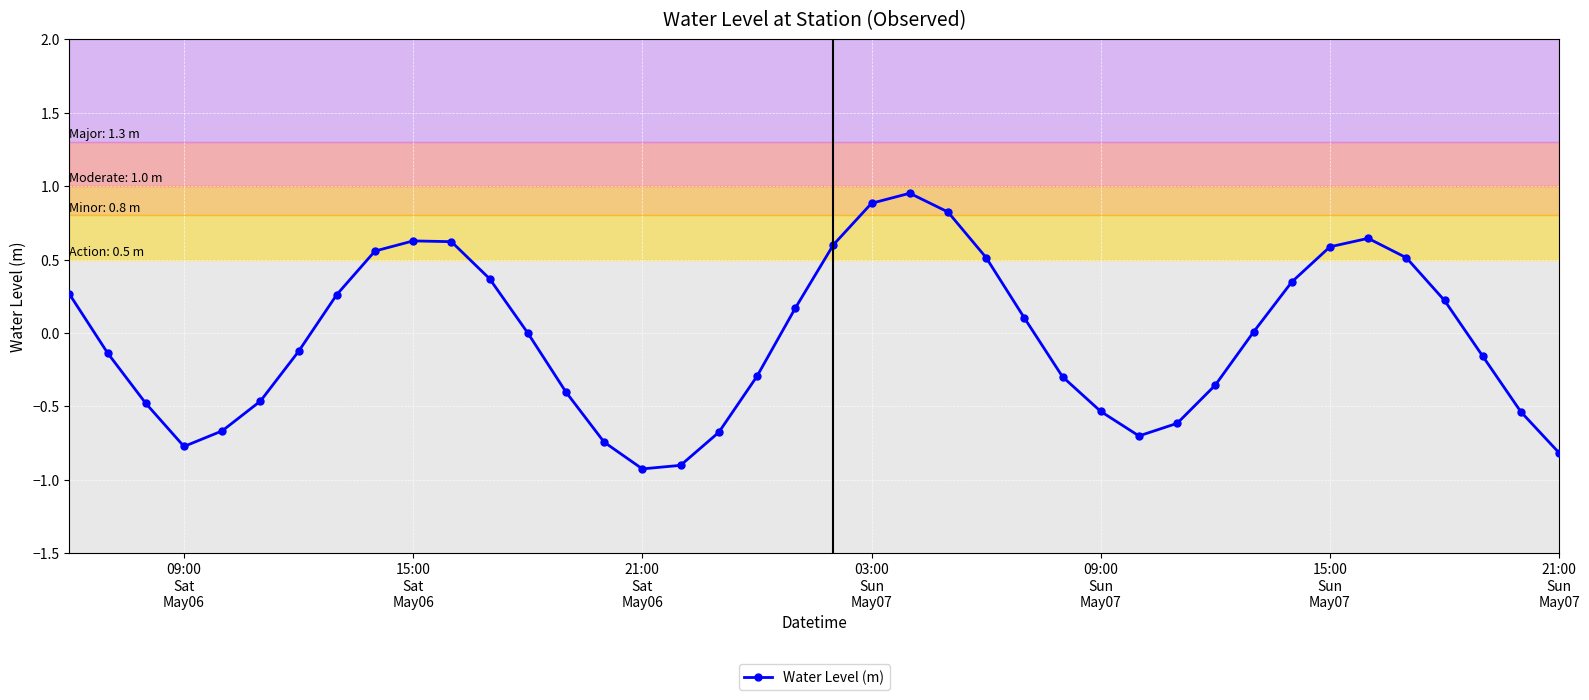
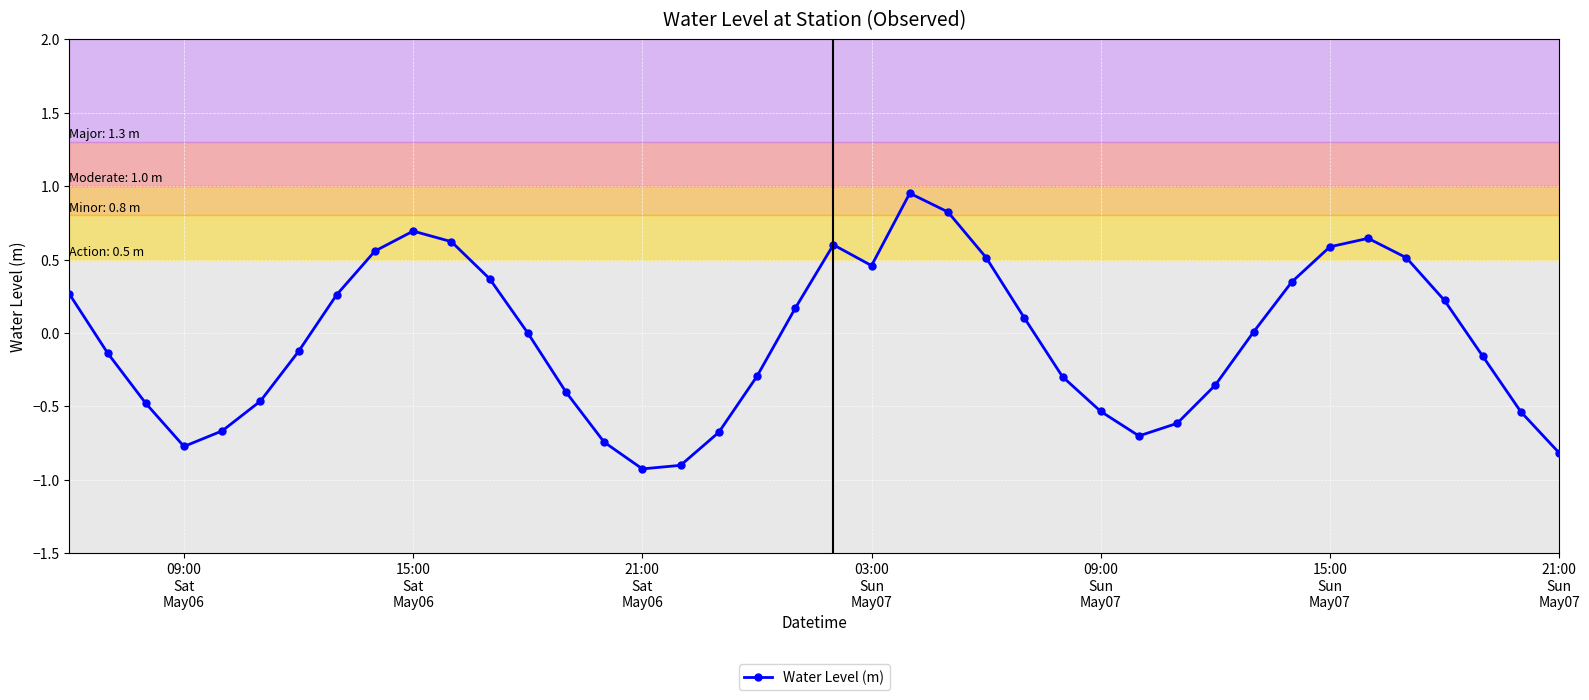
15:00 Sat May06: 0.63 -> 0.69
03:00 Sun May07: 0.88 -> 0.46
